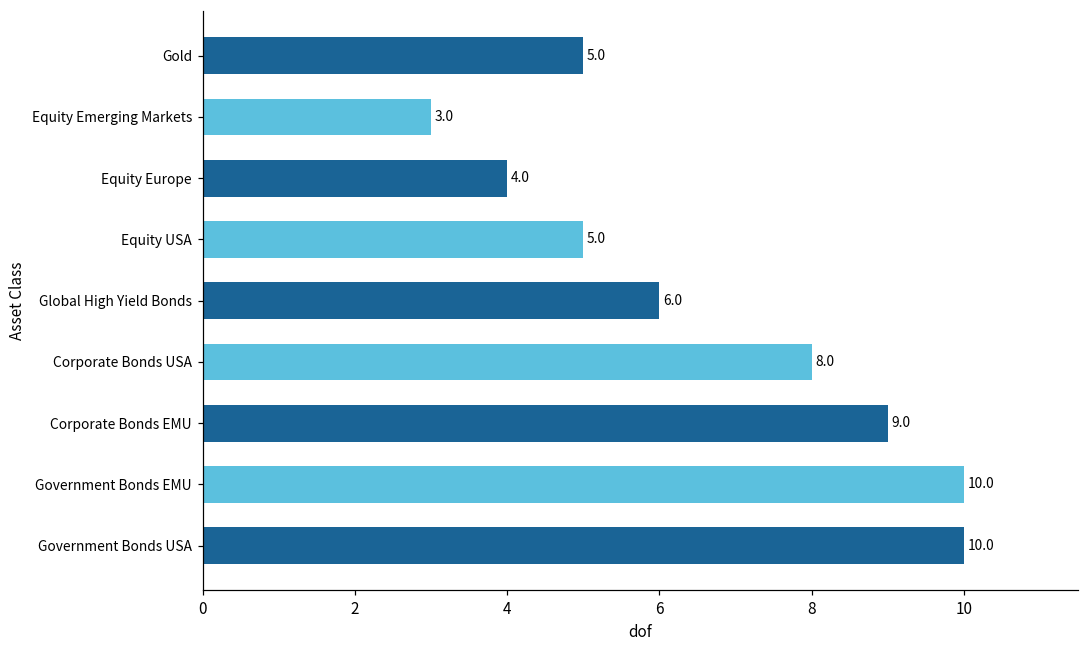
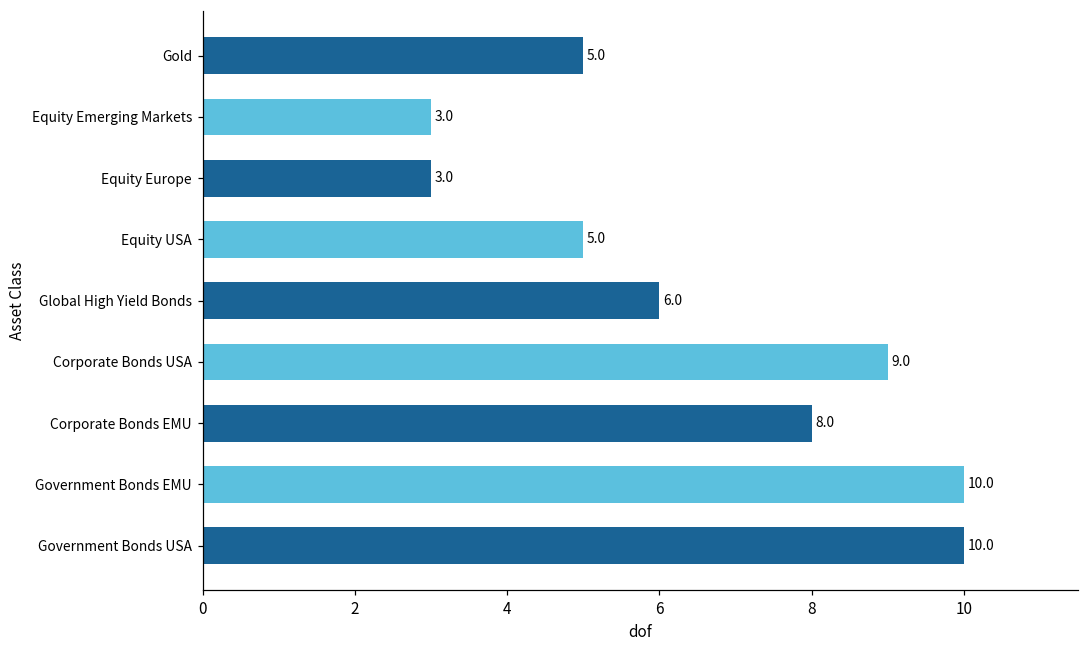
Equity Europe: 4.0 -> 3.0
Corporate Bonds USA: 8.0 -> 9.0
Corporate Bonds EMU: 9.0 -> 8.0
